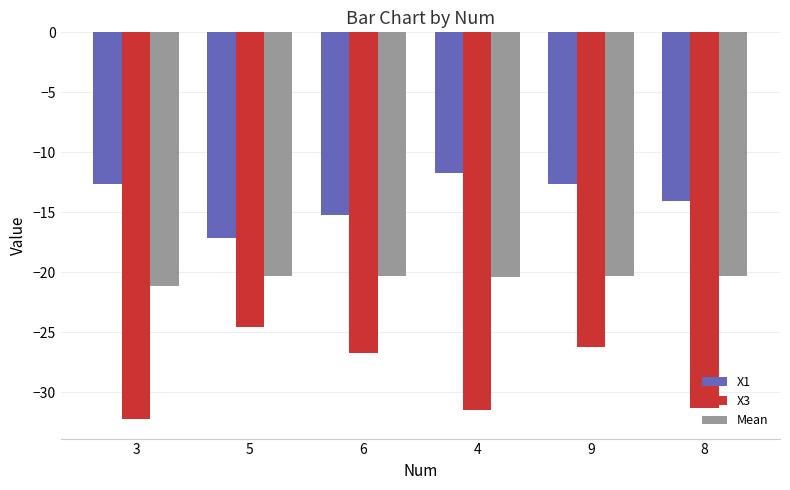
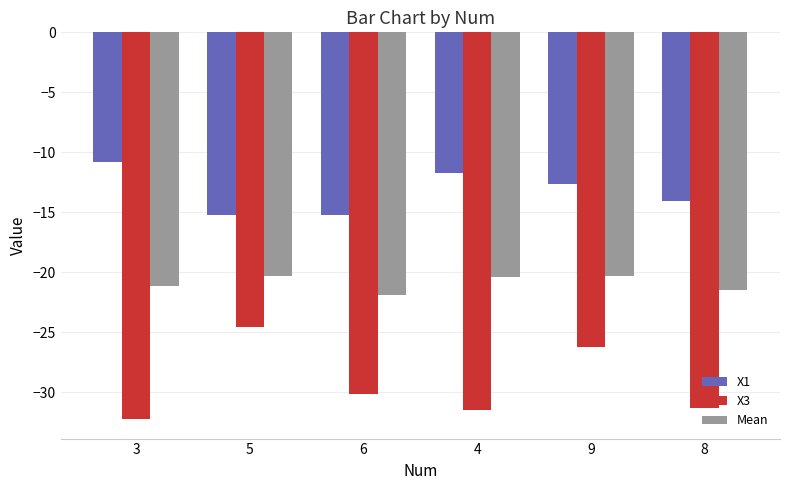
X1, 3: -12.6 -> -10.8
X1, 5: -17.1 -> -15.2
X3, 6: -26.8 -> -30.1
Mean, 6: -20.3 -> -21.9
Mean, 8: -20.3 -> -21.5
